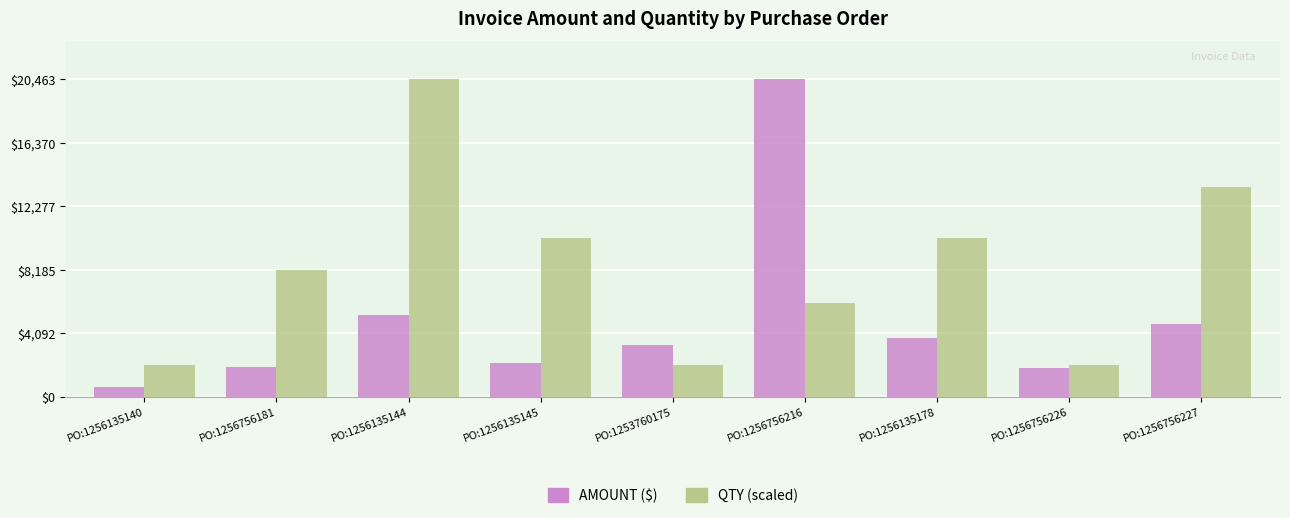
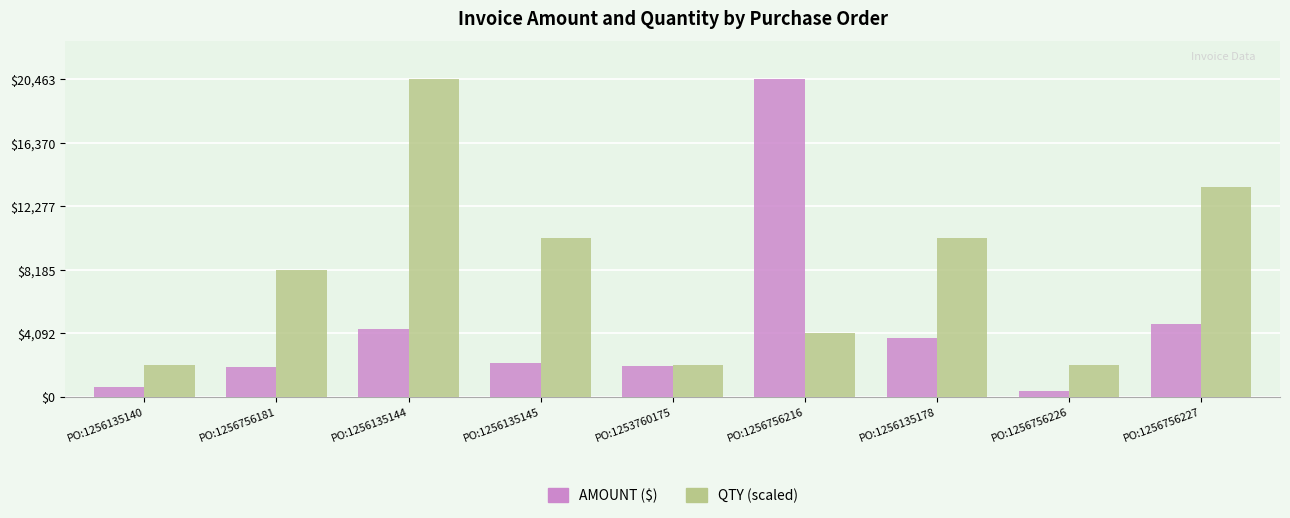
AMOUNT ($), PO:1256135144: $5,300 -> $4,400
AMOUNT ($), PO:1253760175: $3,400 -> $2,000
QTY (scaled), PO:1256756216: $6,100 -> $4,100
AMOUNT ($), PO:1256756226: $1,900 -> $400
